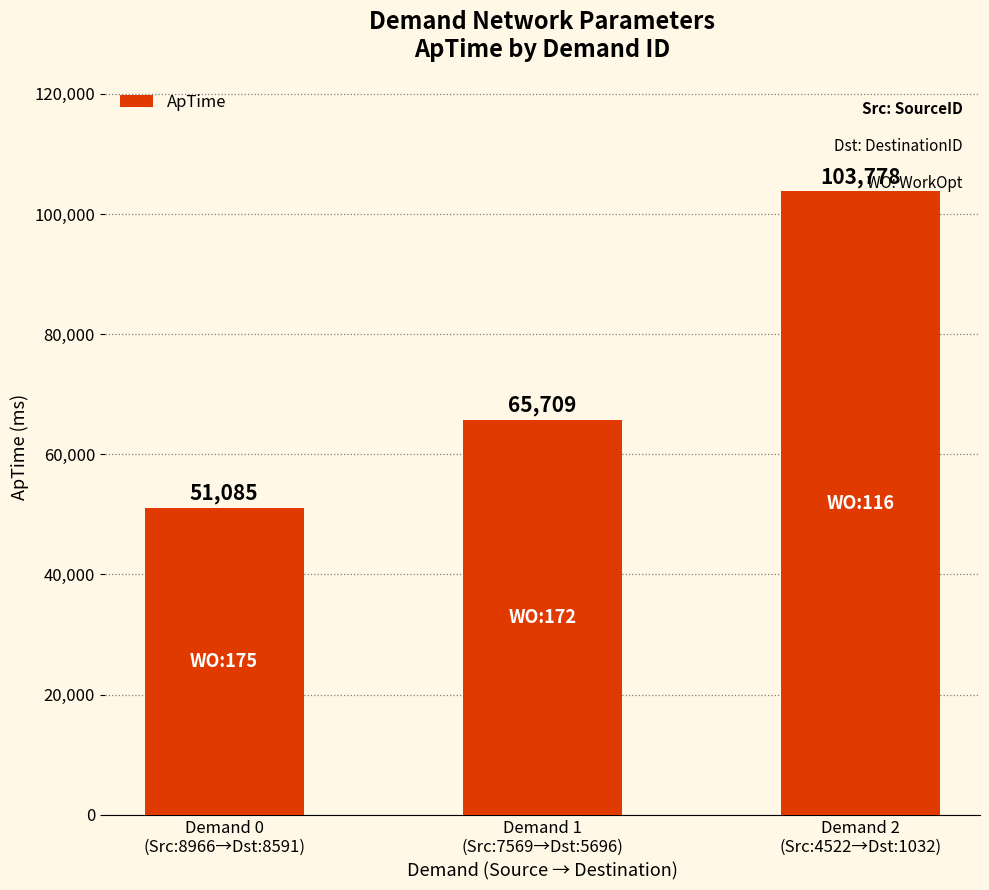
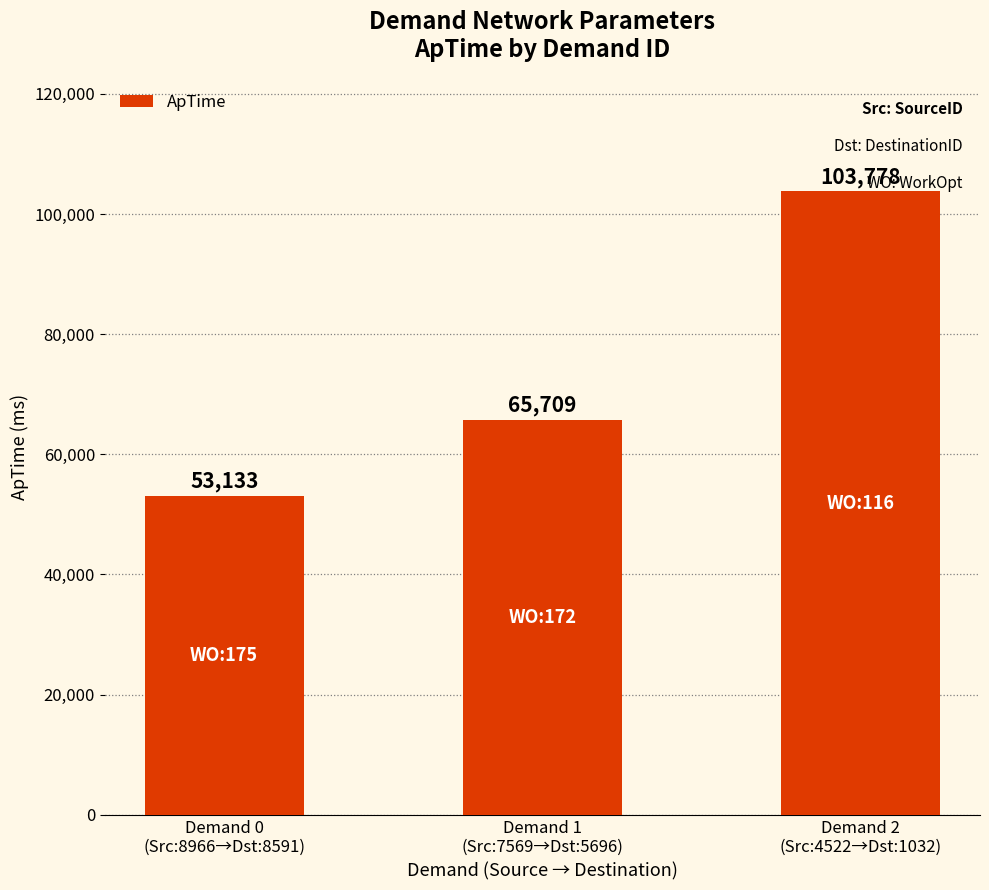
Demand 0 (Src:8966→Dst:8591): 51,085 -> 53,133
